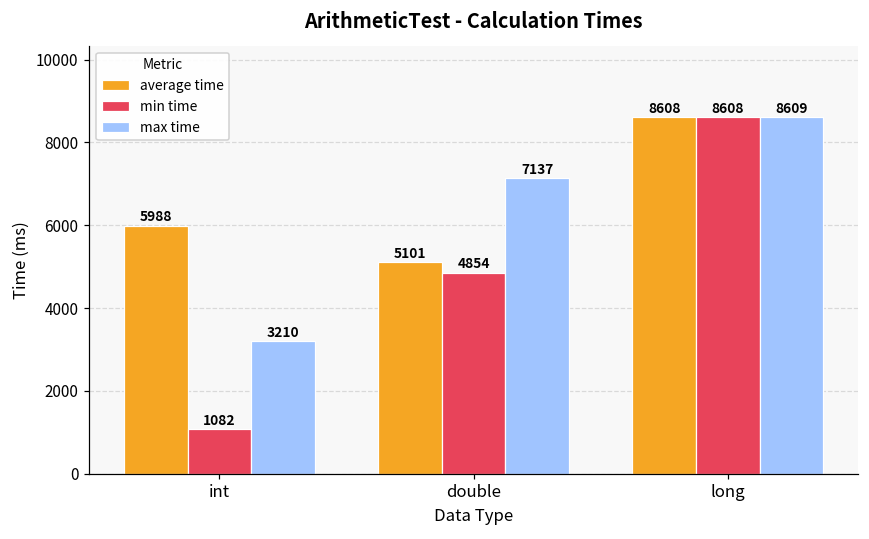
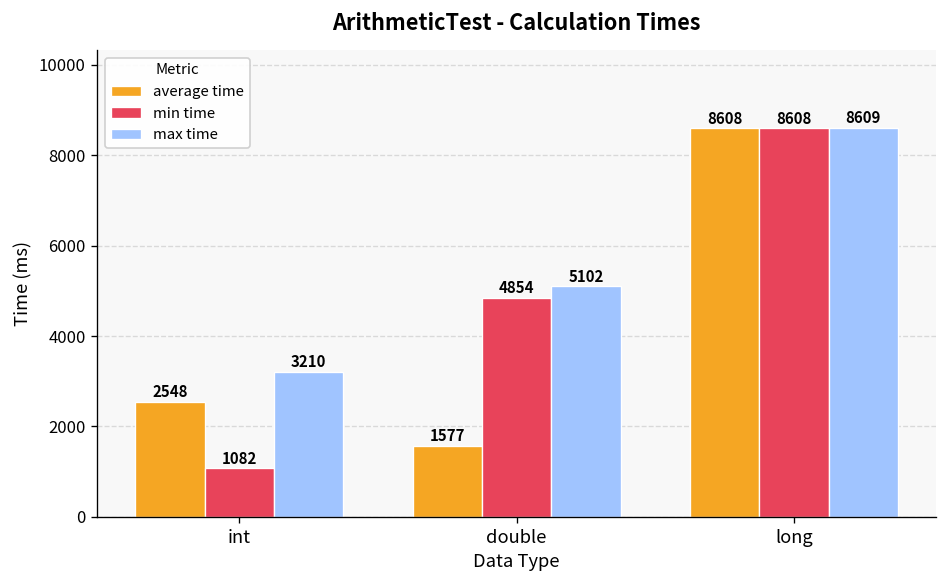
average time, int: 5988 -> 2548
average time, double: 5101 -> 1577
max time, double: 7137 -> 5102
